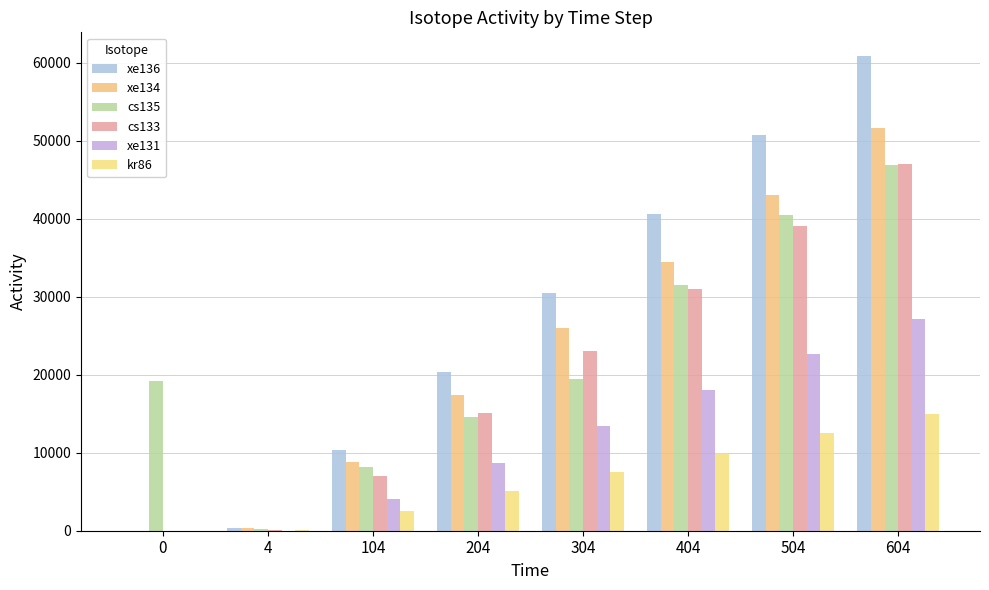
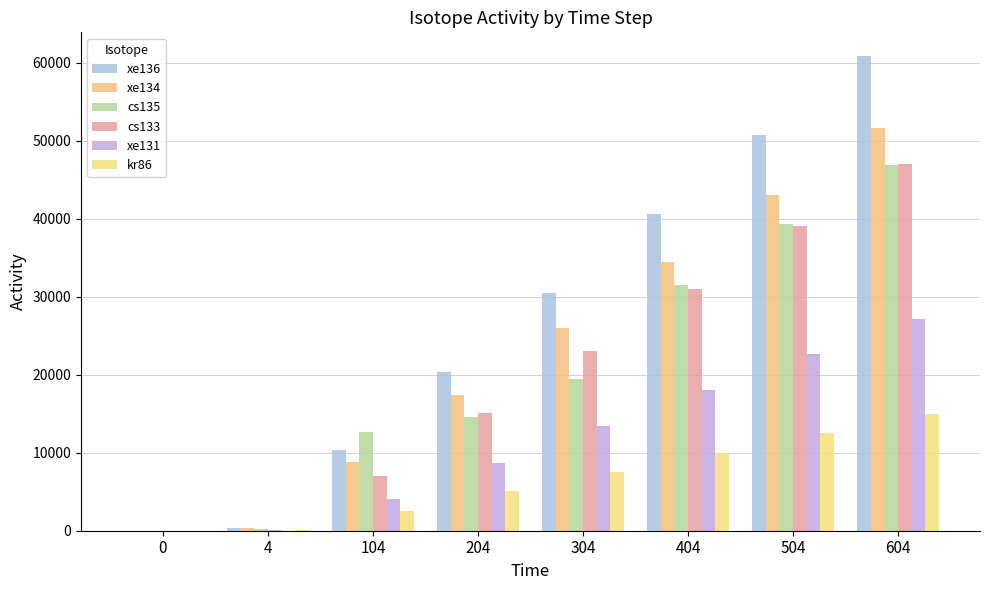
cs135, 0: 19000 -> 0
cs135, 104: 8000 -> 13000
cs135, 504: 40000 -> 39000
